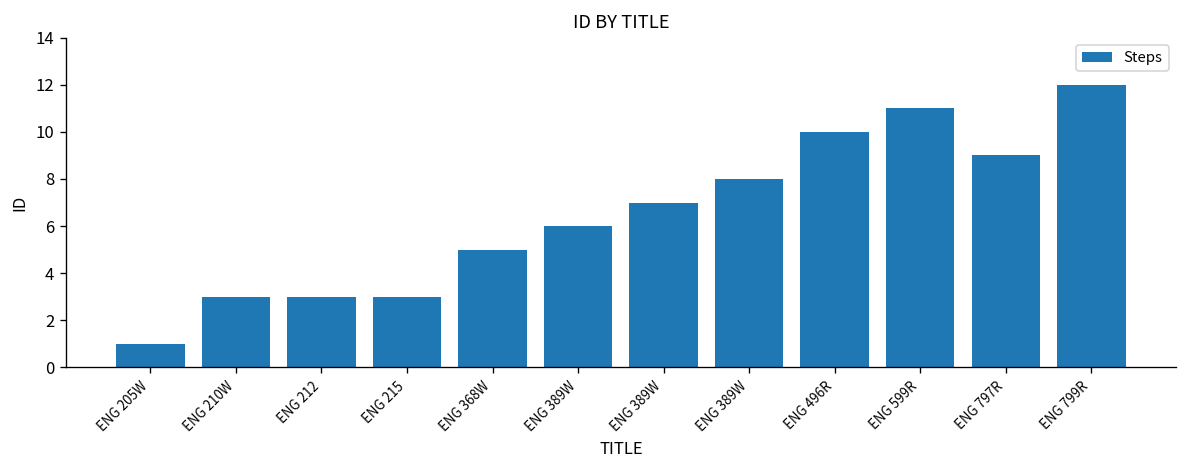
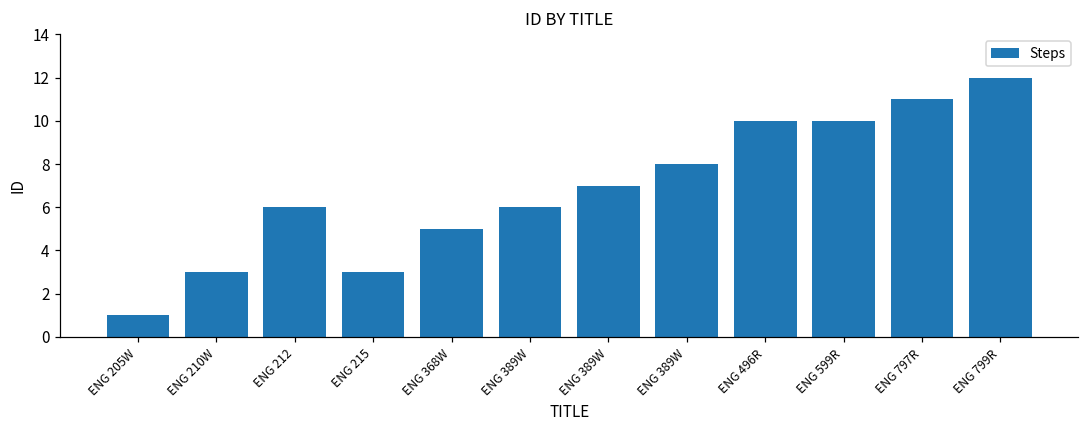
ENG 212: 3 -> 6
ENG 599R: 11 -> 10
ENG 797R: 9 -> 11
